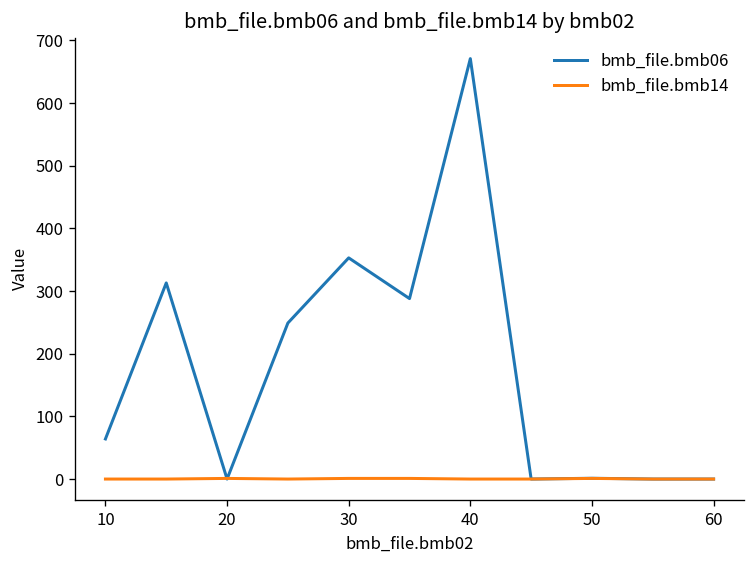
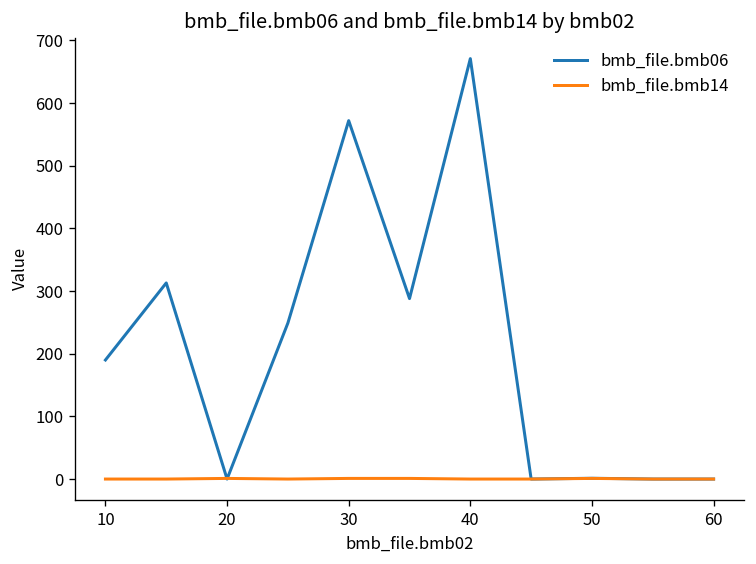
bmb_file.bmb06, 10: 60 -> 190
bmb_file.bmb06, 30: 350 -> 570
